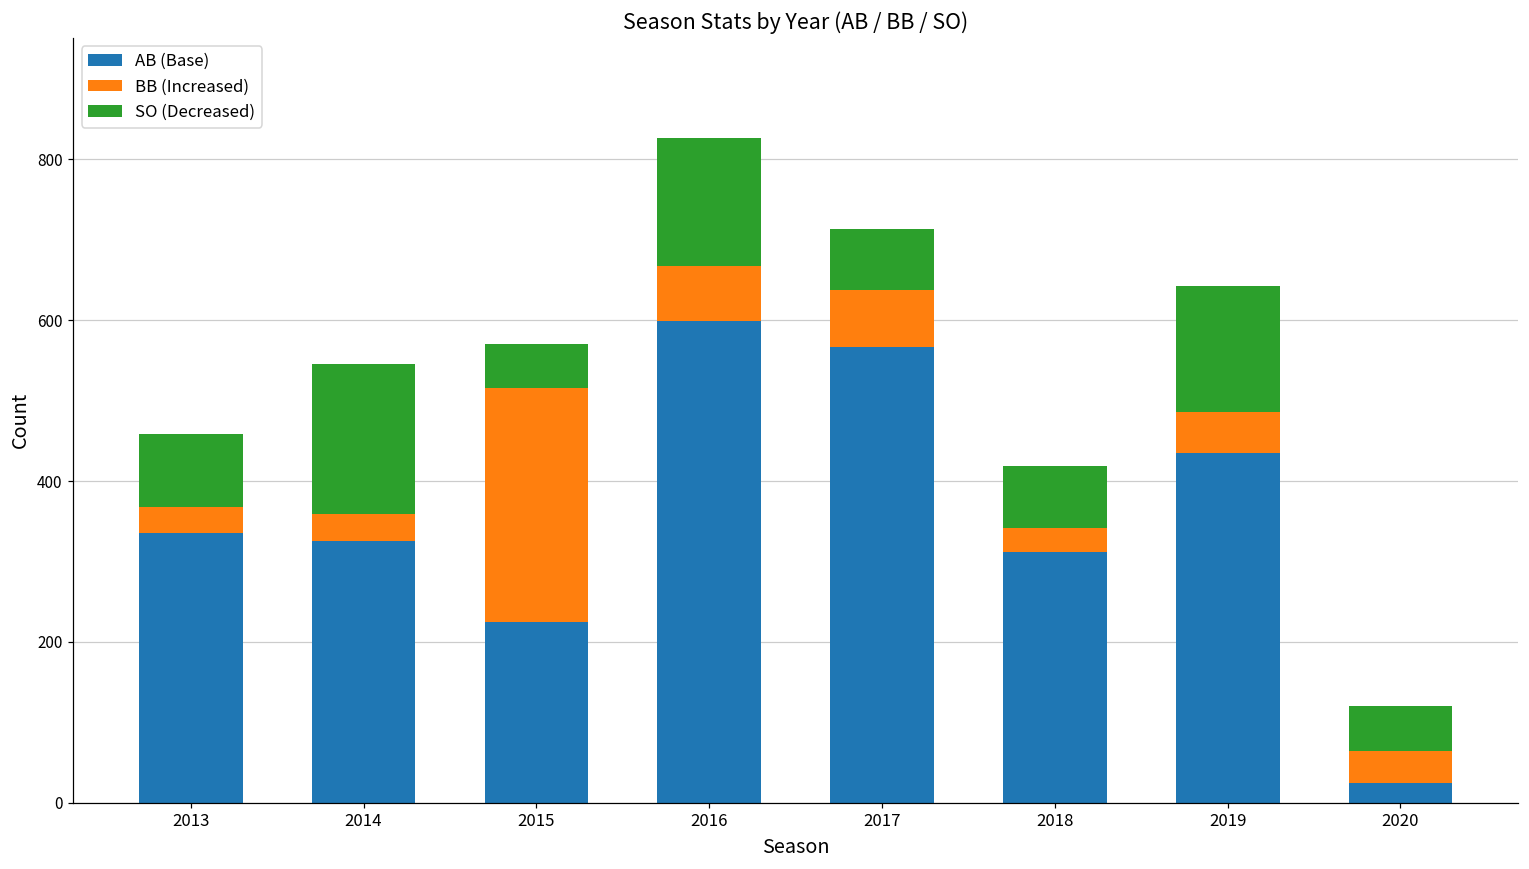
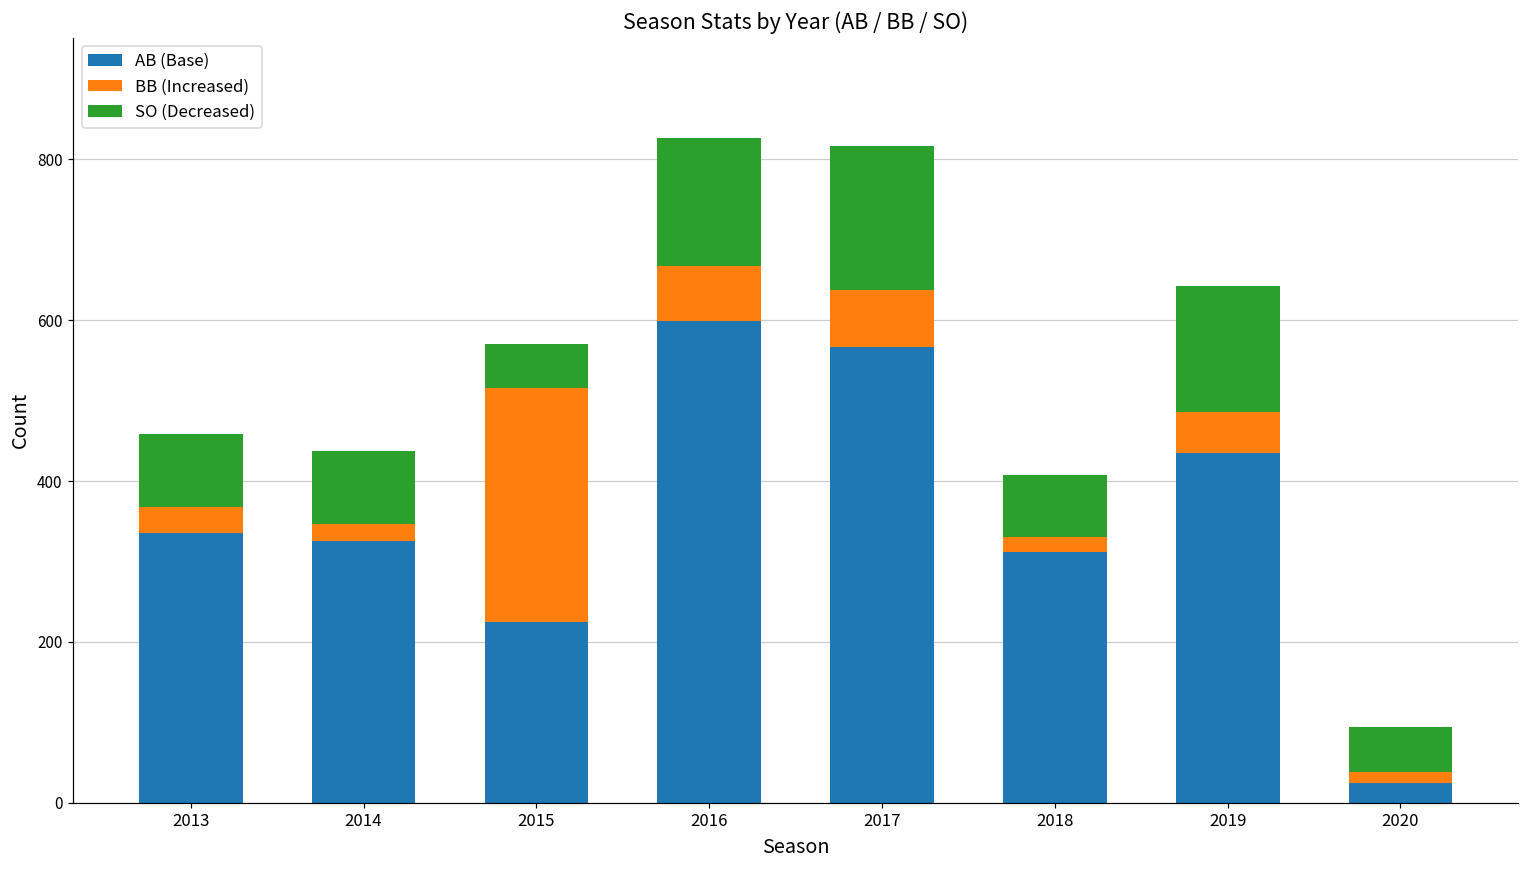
BB (Increased), 2014: 30 -> 20
SO (Decreased), 2014: 190 -> 90
SO (Decreased), 2017: 80 -> 180
BB (Increased), 2018: 30 -> 20
BB (Increased), 2020: 40 -> 10
